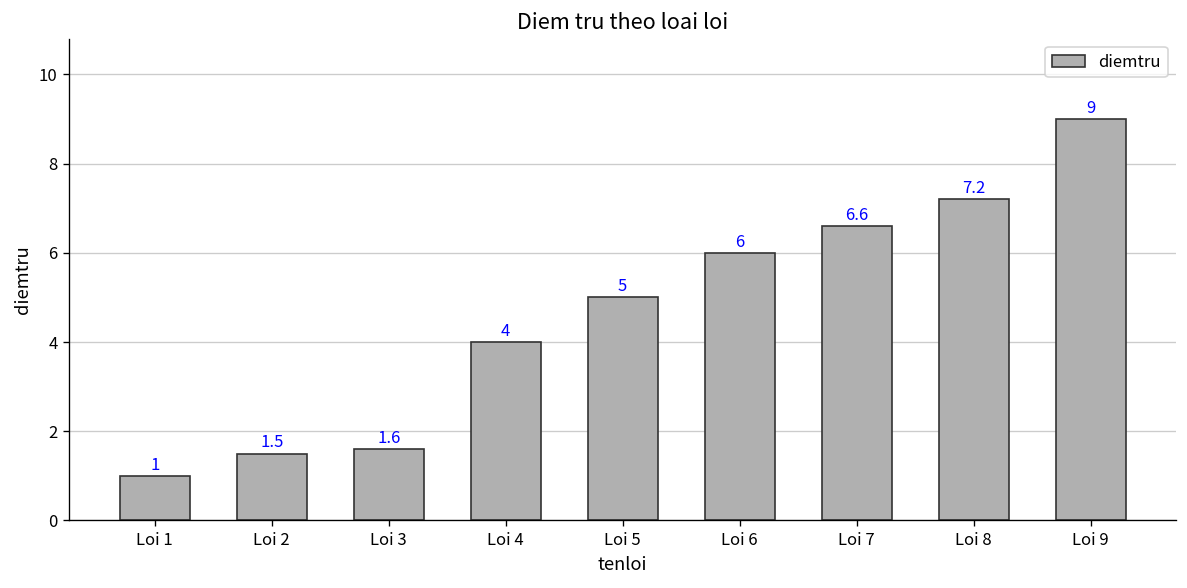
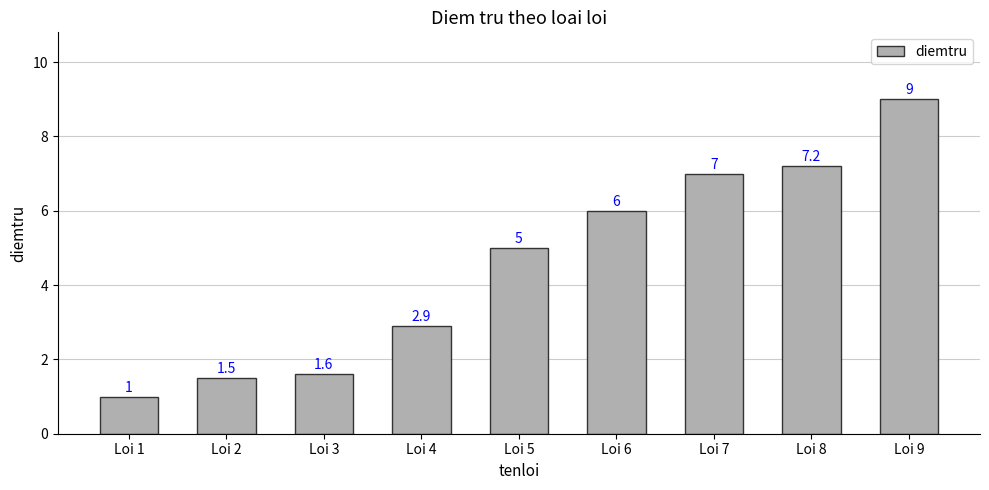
Loi 4: 4 -> 2.9
Loi 7: 6.6 -> 7
